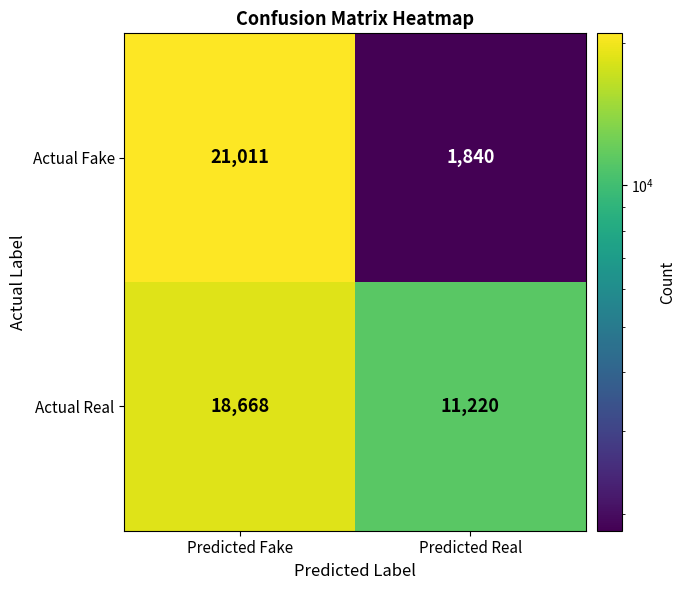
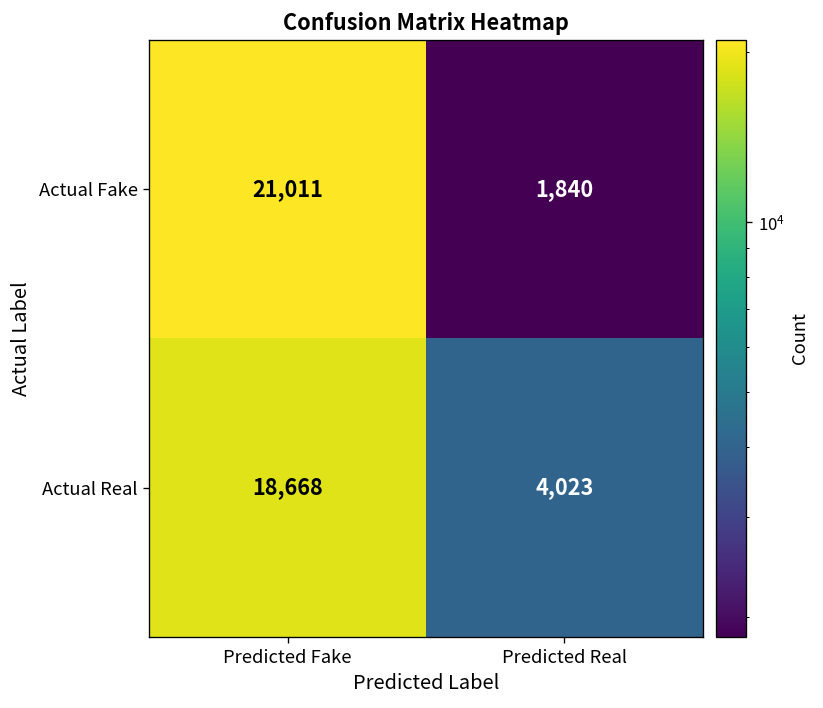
Actual Real, Predicted Real: 11,220 -> 4,023
